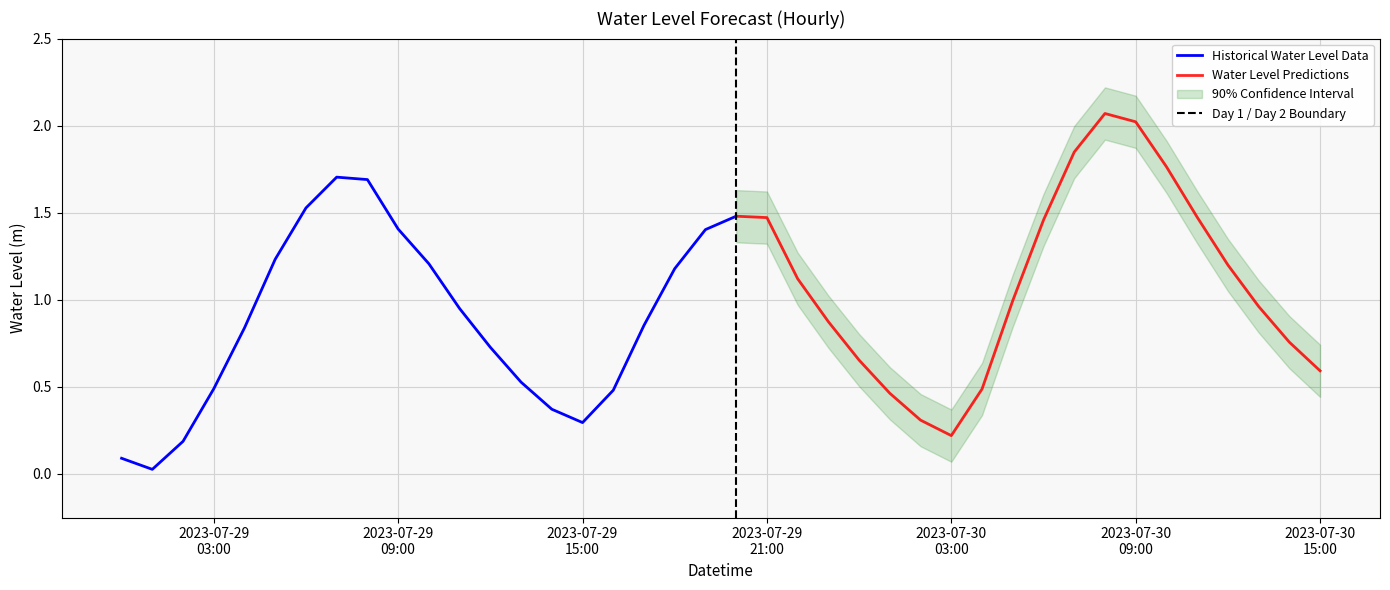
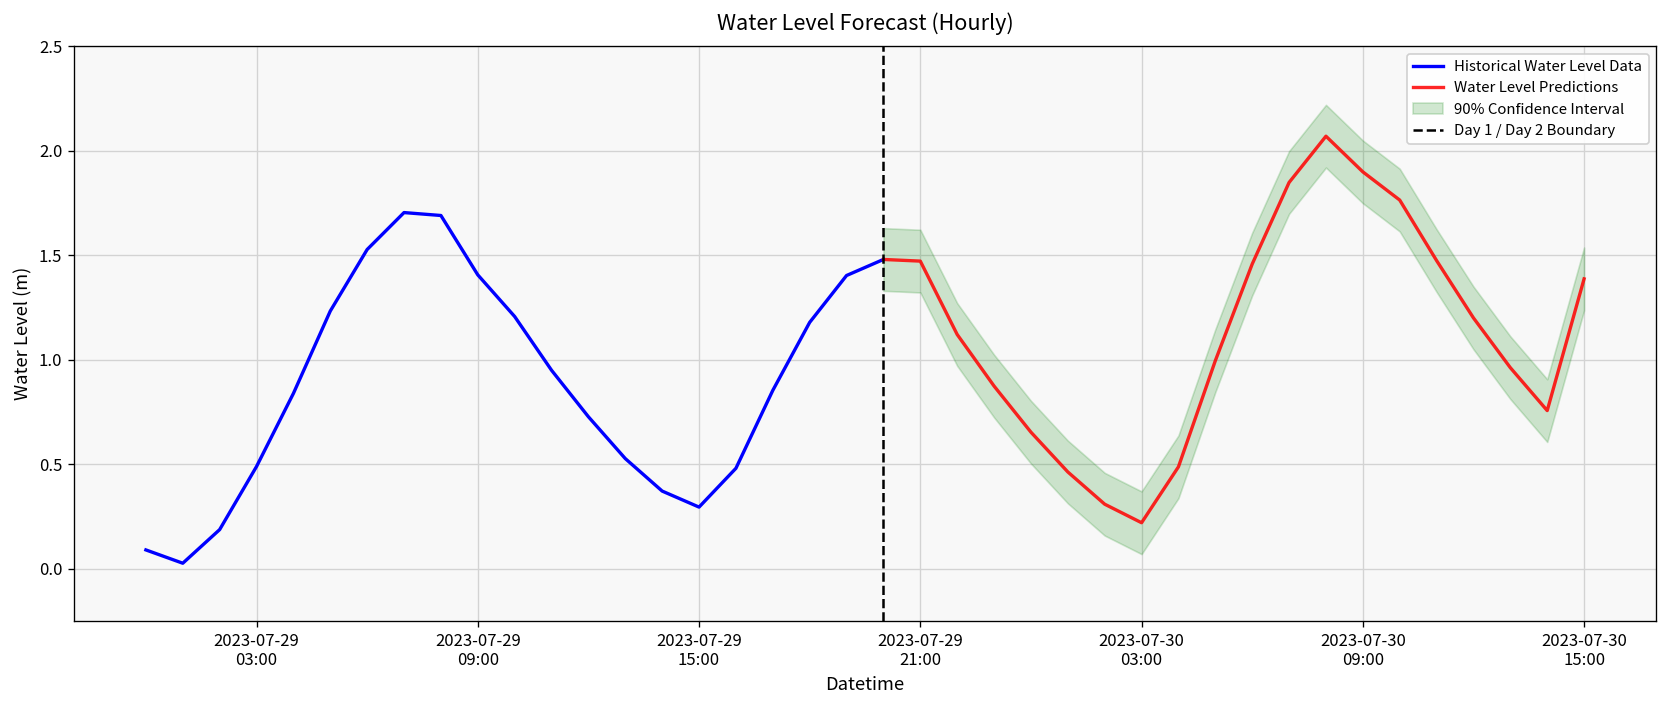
Water Level Predictions, 2023-07-30 09:00: 2.02 -> 1.90
Water Level Predictions, 2023-07-30 15:00: 0.59 -> 1.39
